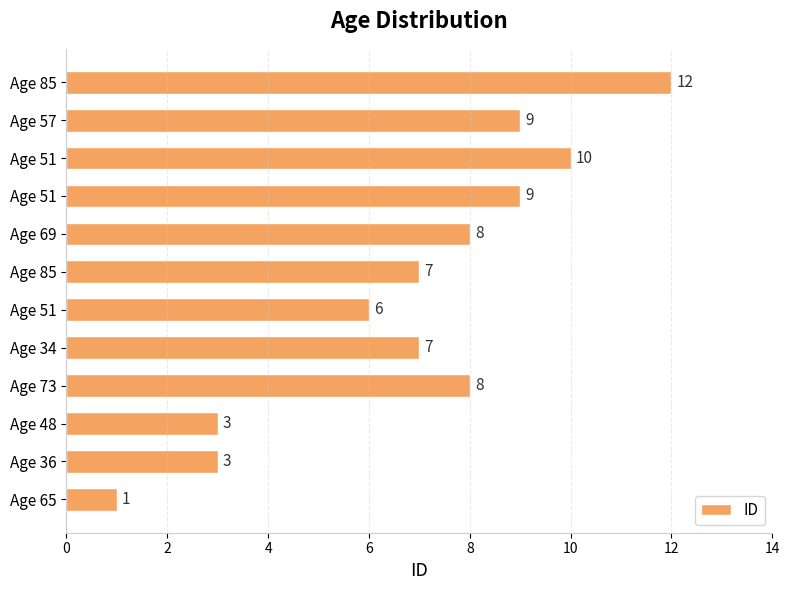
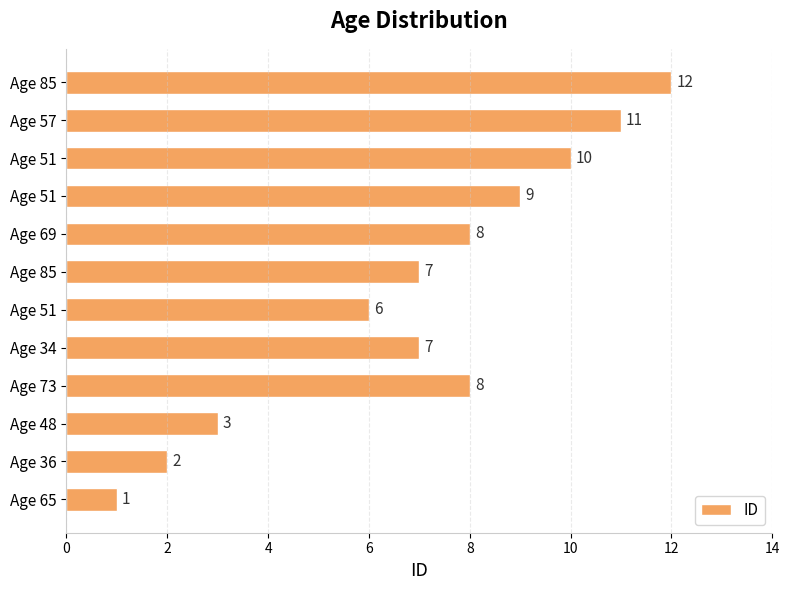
Age 57: 9 -> 11
Age 36: 3 -> 2
